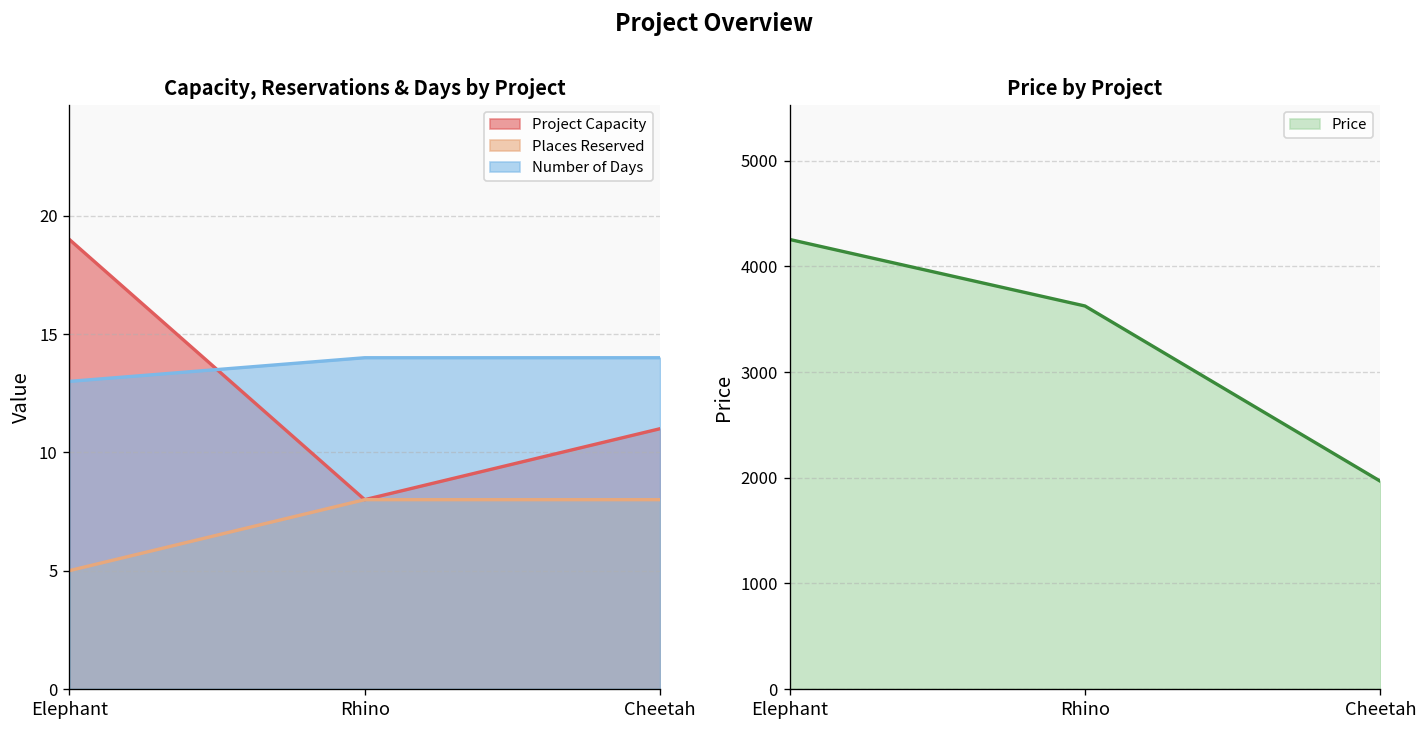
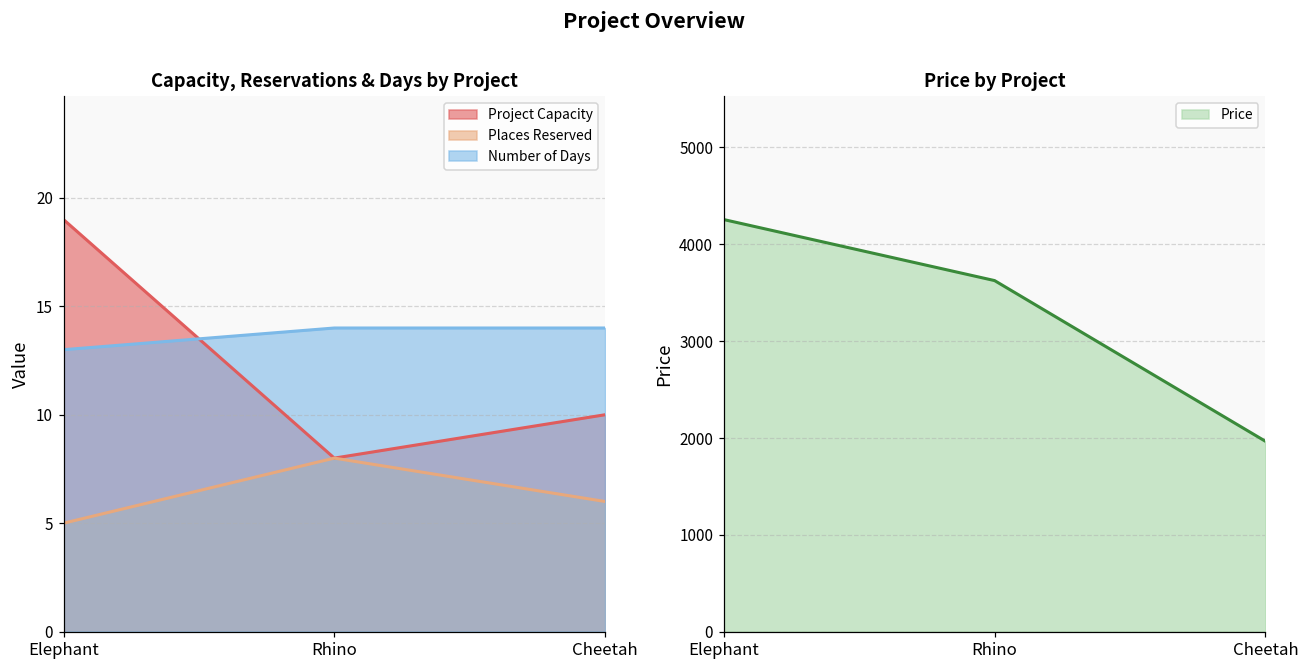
Capacity, Reservations & Days by Project, Project Capacity, Cheetah: 11 -> 10
Capacity, Reservations & Days by Project, Places Reserved, Cheetah: 8 -> 6
